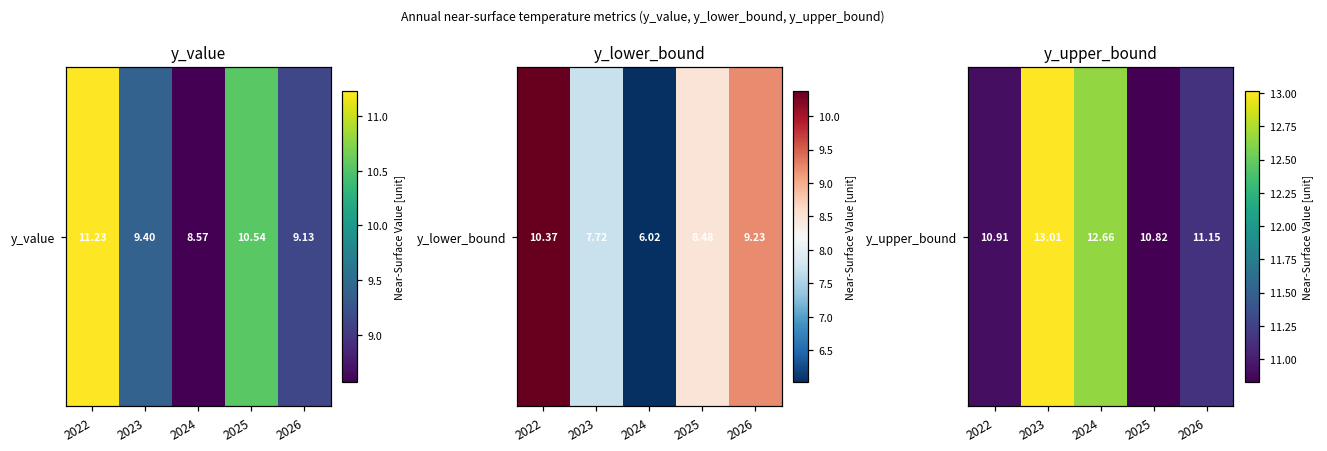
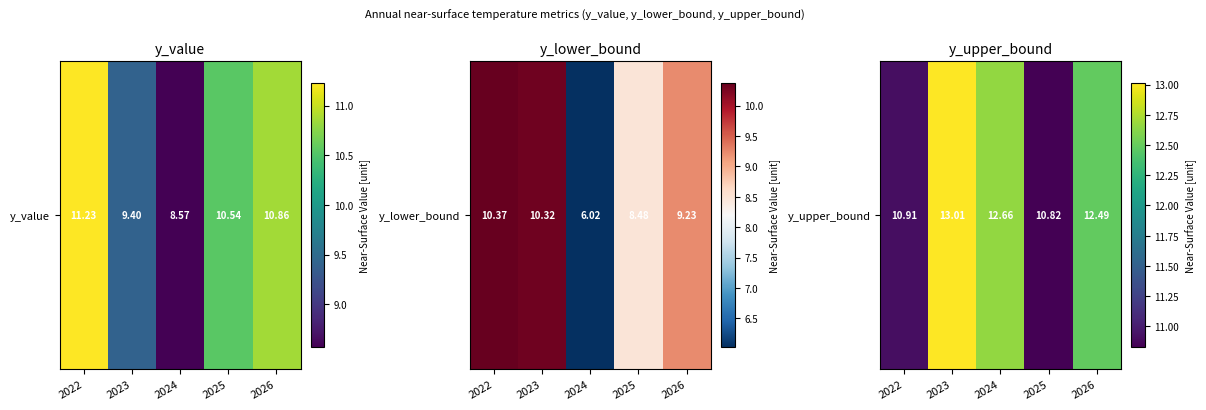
y_value, y_value, 2026: 9.13 -> 10.86
y_lower_bound, y_lower_bound, 2023: 7.72 -> 10.32
y_upper_bound, y_upper_bound, 2026: 11.15 -> 12.49
